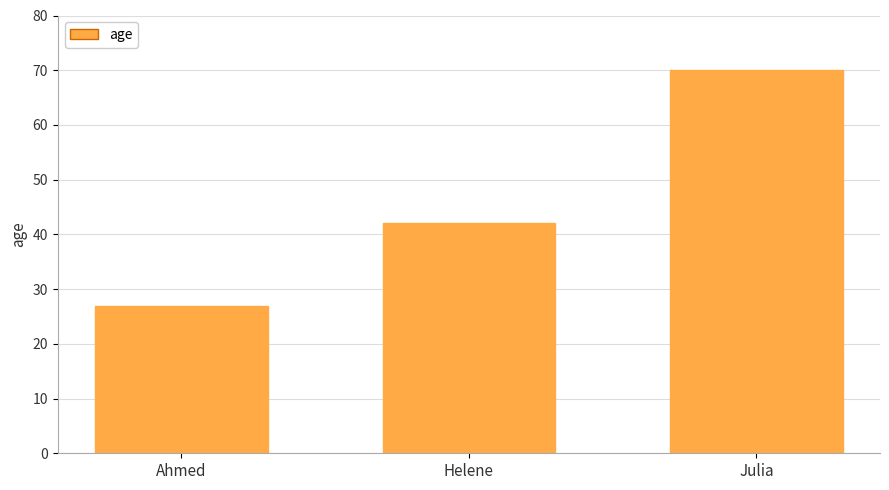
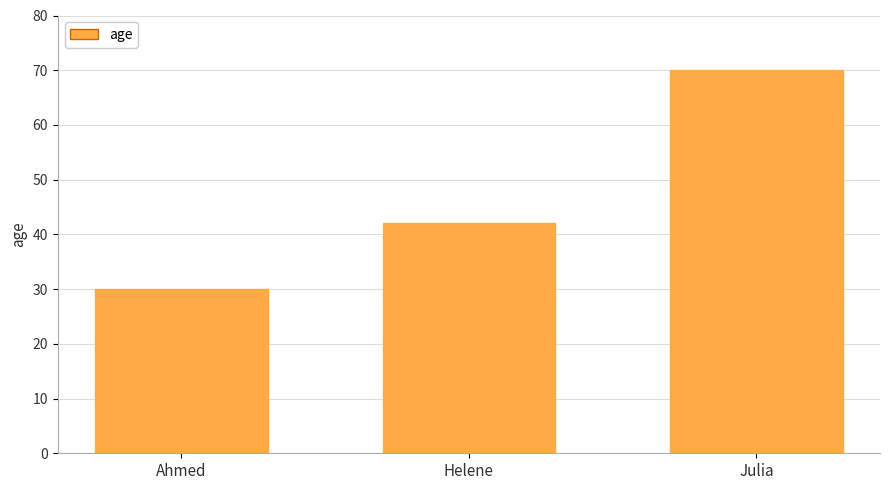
Ahmed: 27 -> 30
